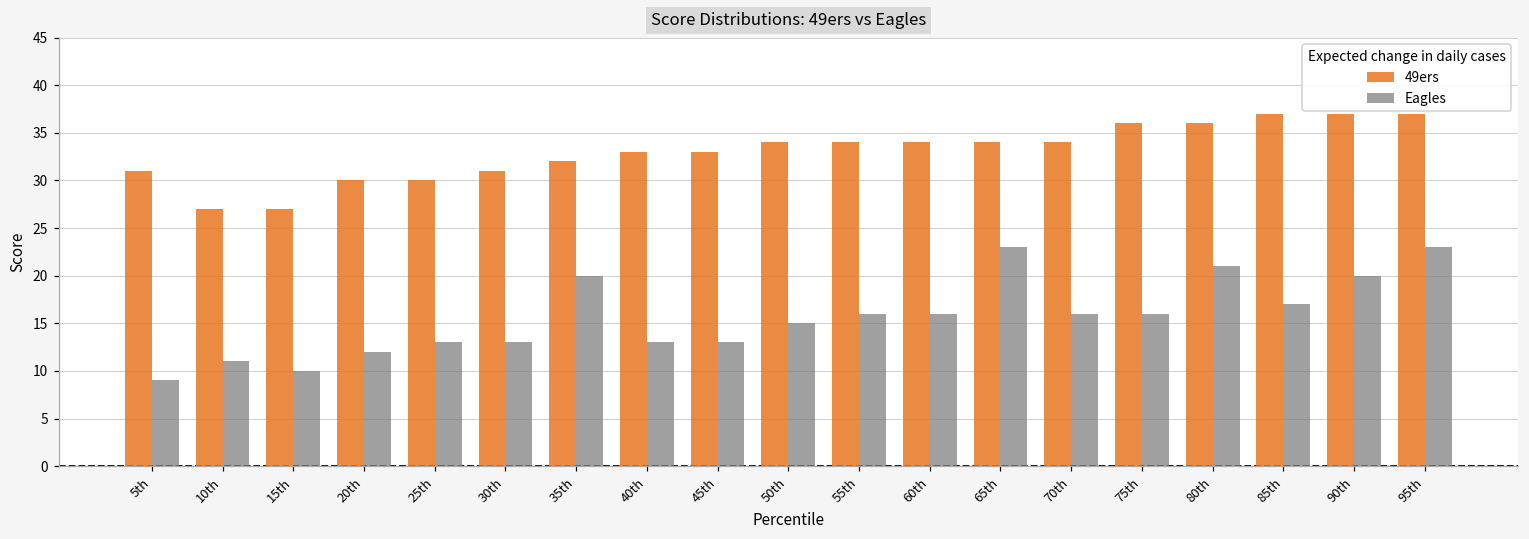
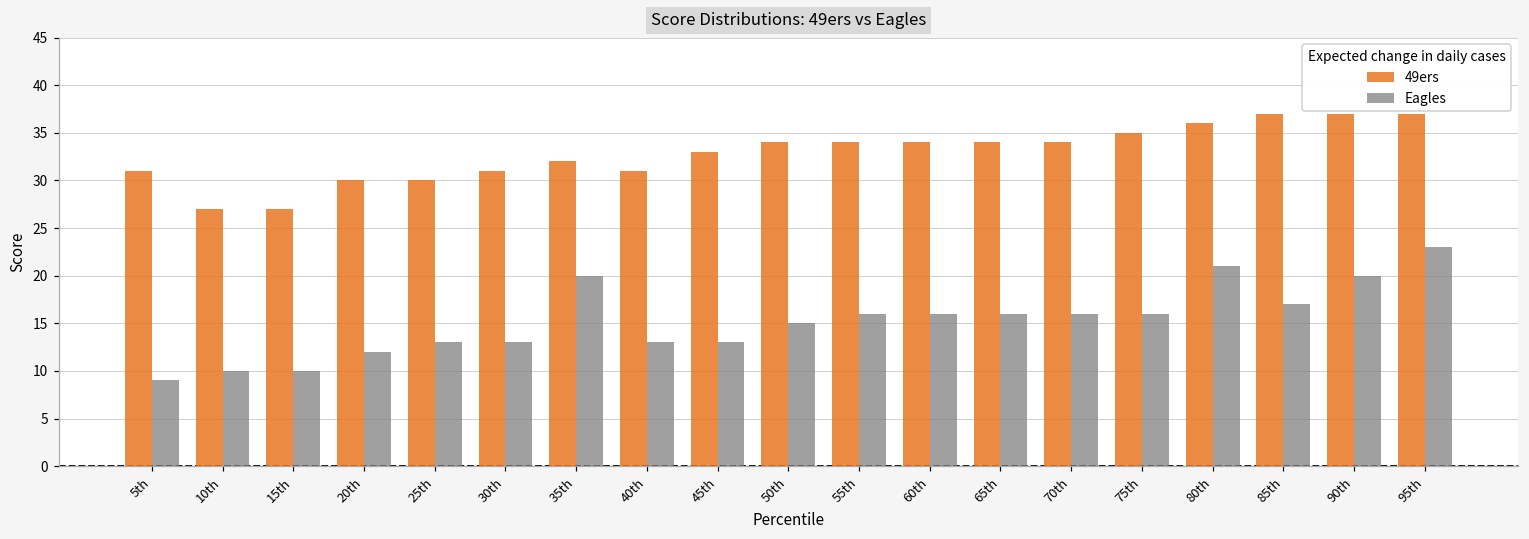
Eagles, 10th: 11 -> 10
49ers, 40th: 33 -> 31
Eagles, 65th: 23 -> 16
49ers, 75th: 36 -> 35
